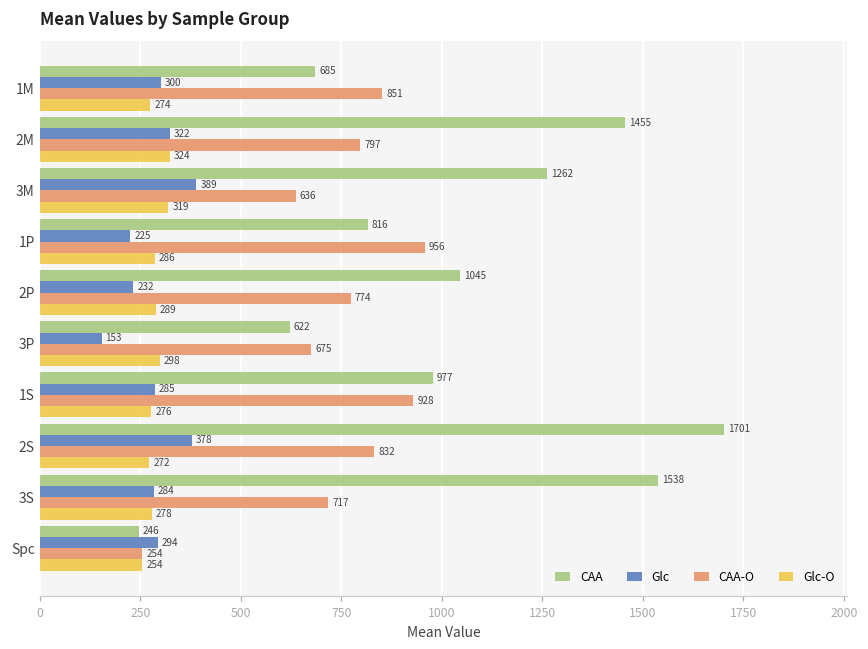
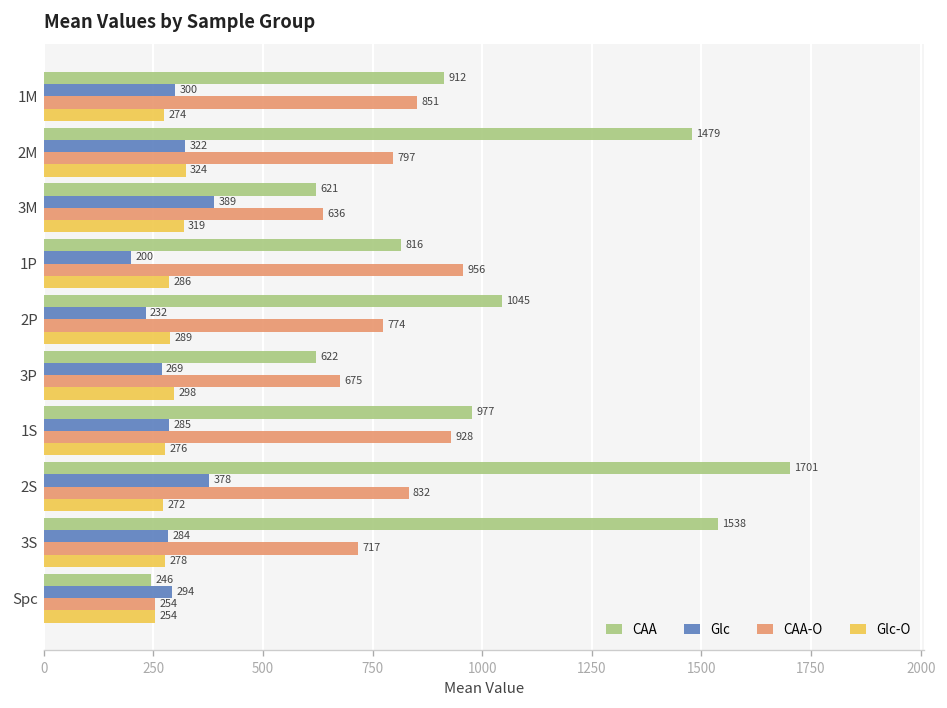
CAA, 1M: 685 -> 912
CAA, 2M: 1455 -> 1479
CAA, 3M: 1262 -> 621
Glc, 1P: 225 -> 200
Glc, 3P: 153 -> 269
